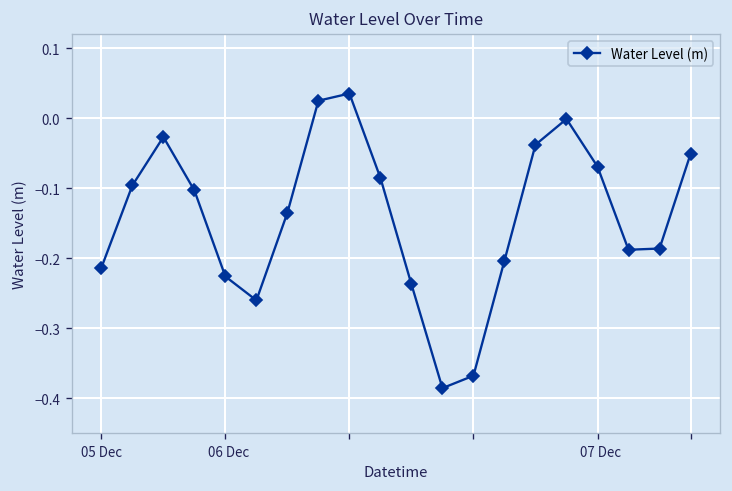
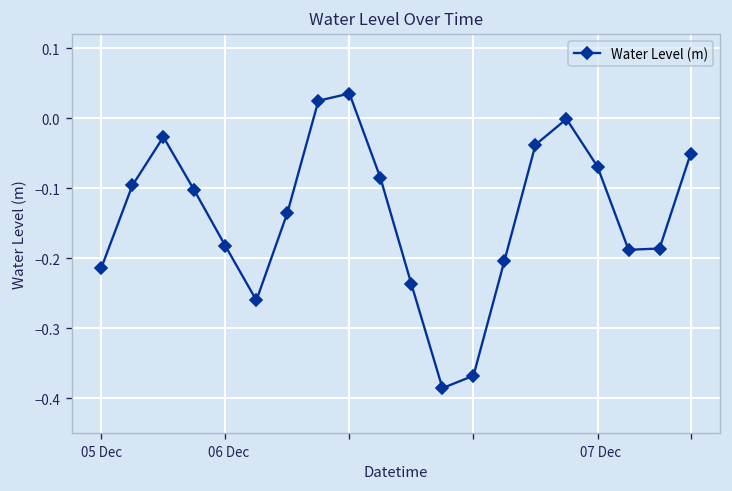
06 Dec: -0.23 -> -0.18
